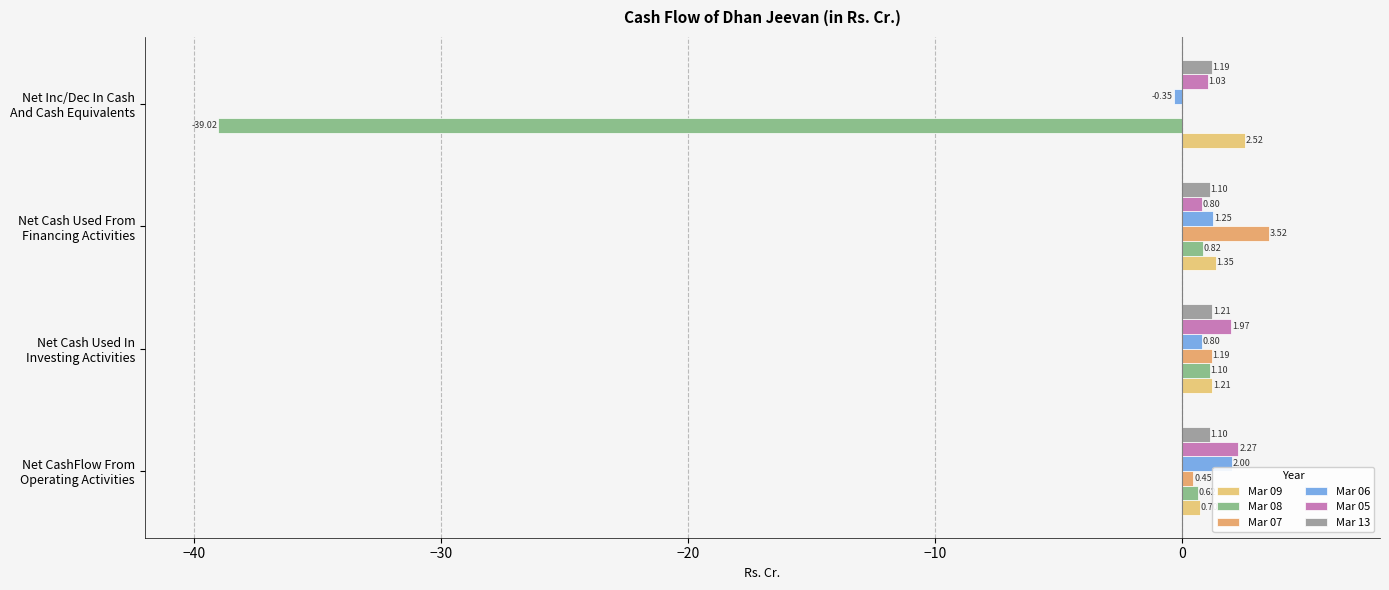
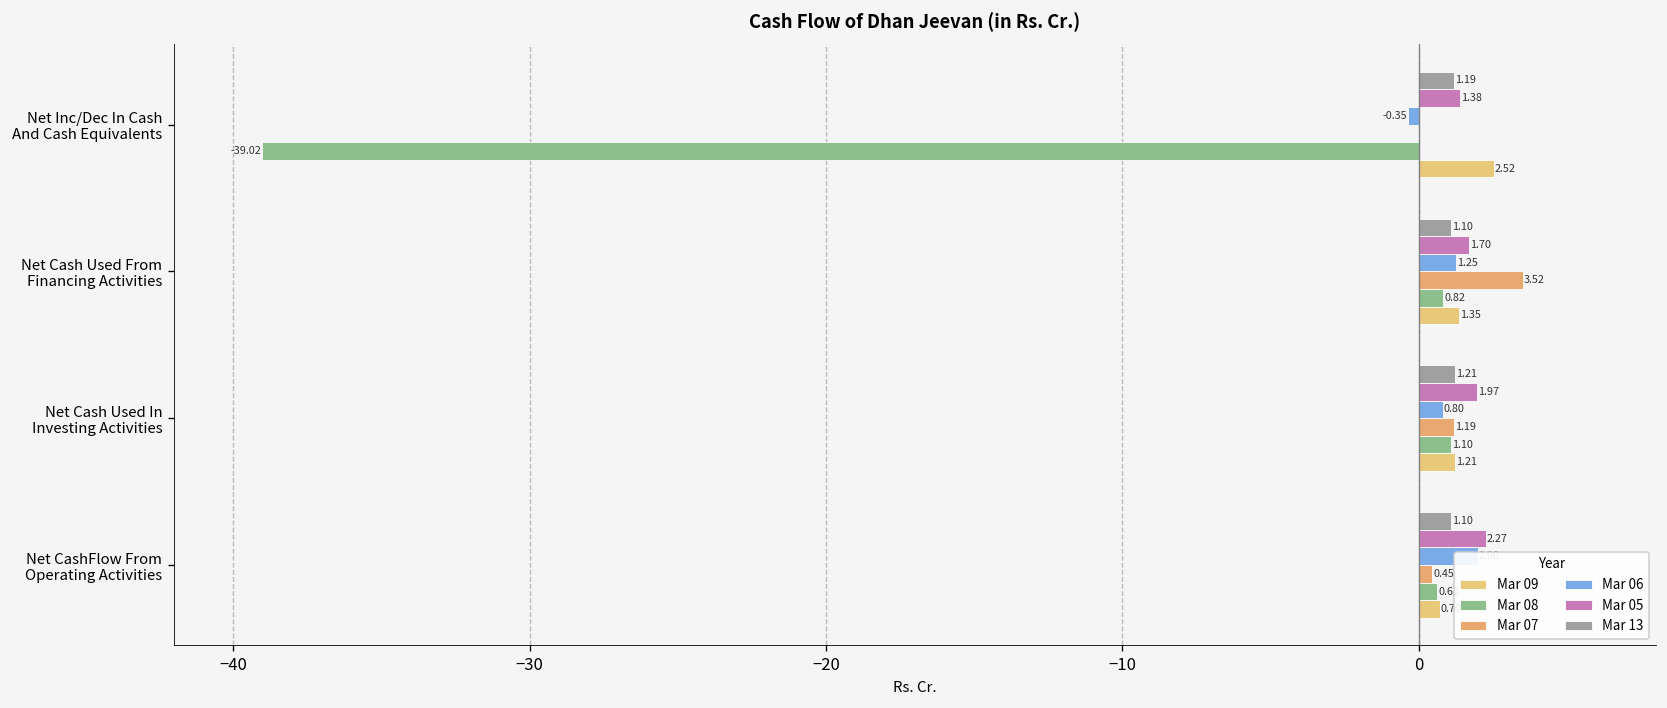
Mar 05, Net Inc/Dec In Cash And Cash Equivalents: 1.03 -> 1.38
Mar 05, Net Cash Used From Financing Activities: 0.80 -> 1.70
